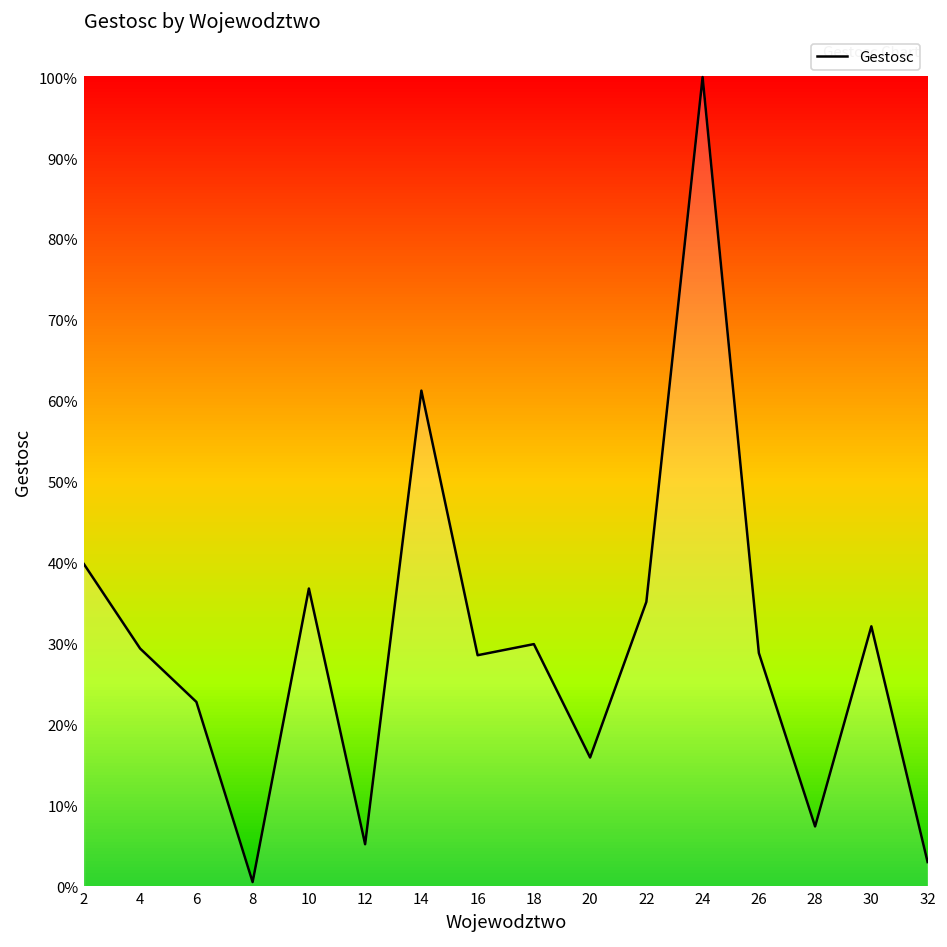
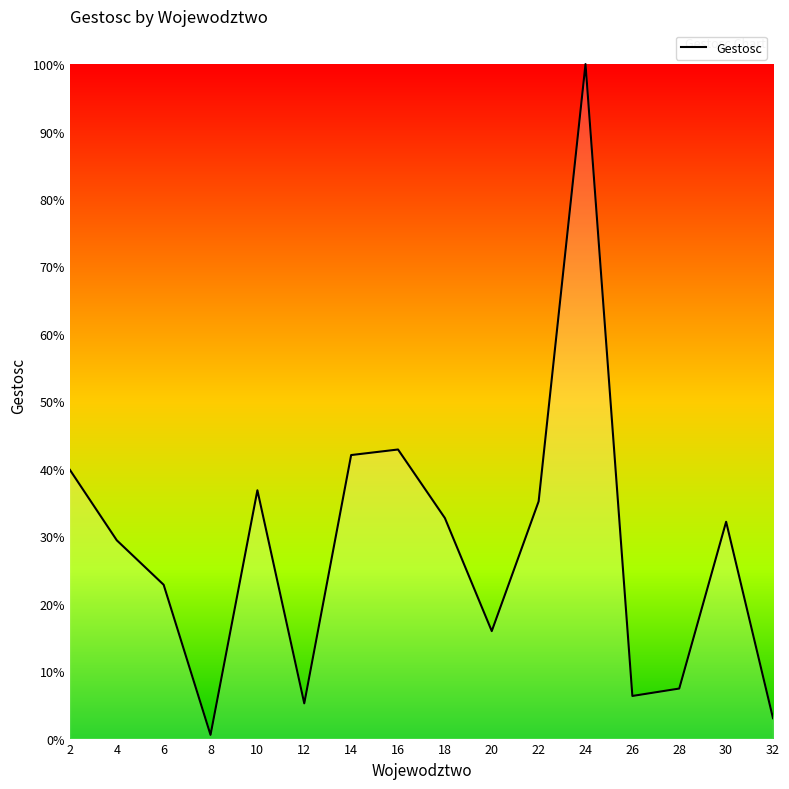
14: 61% -> 42%
16: 29% -> 43%
18: 30% -> 33%
26: 29% -> 6%
